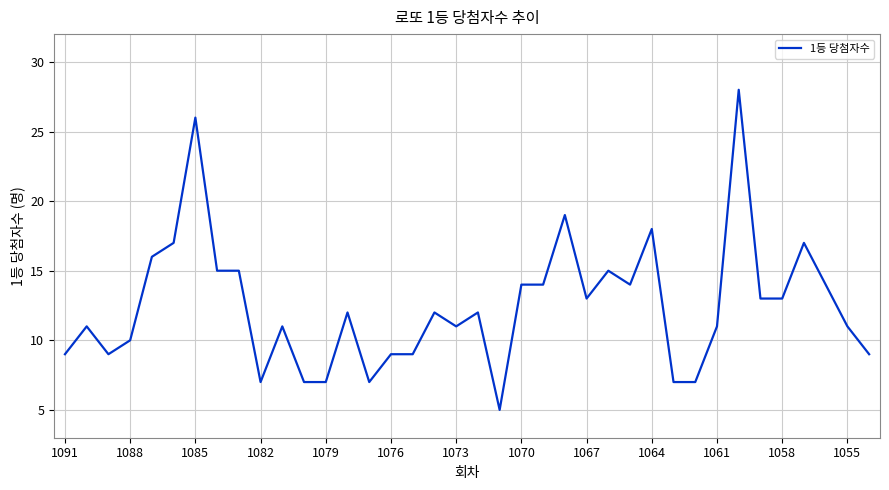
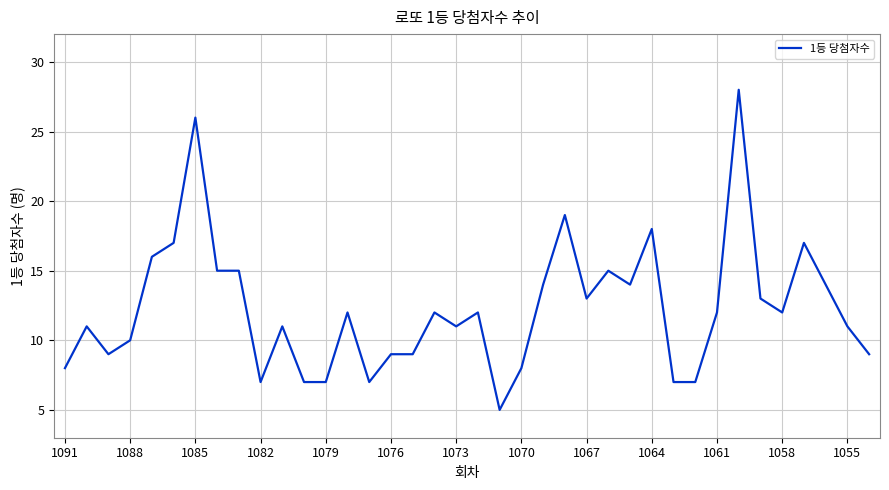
1091: 9 -> 8
1070: 14 -> 8
1061: 11 -> 12
1058: 13 -> 12
